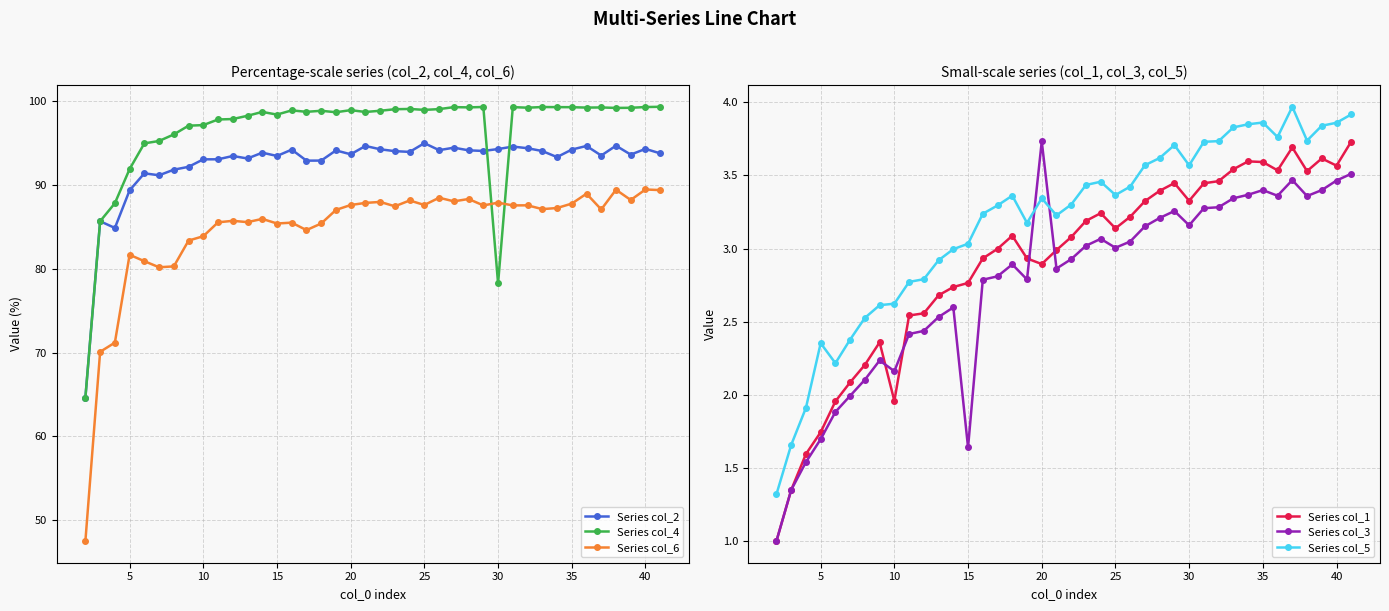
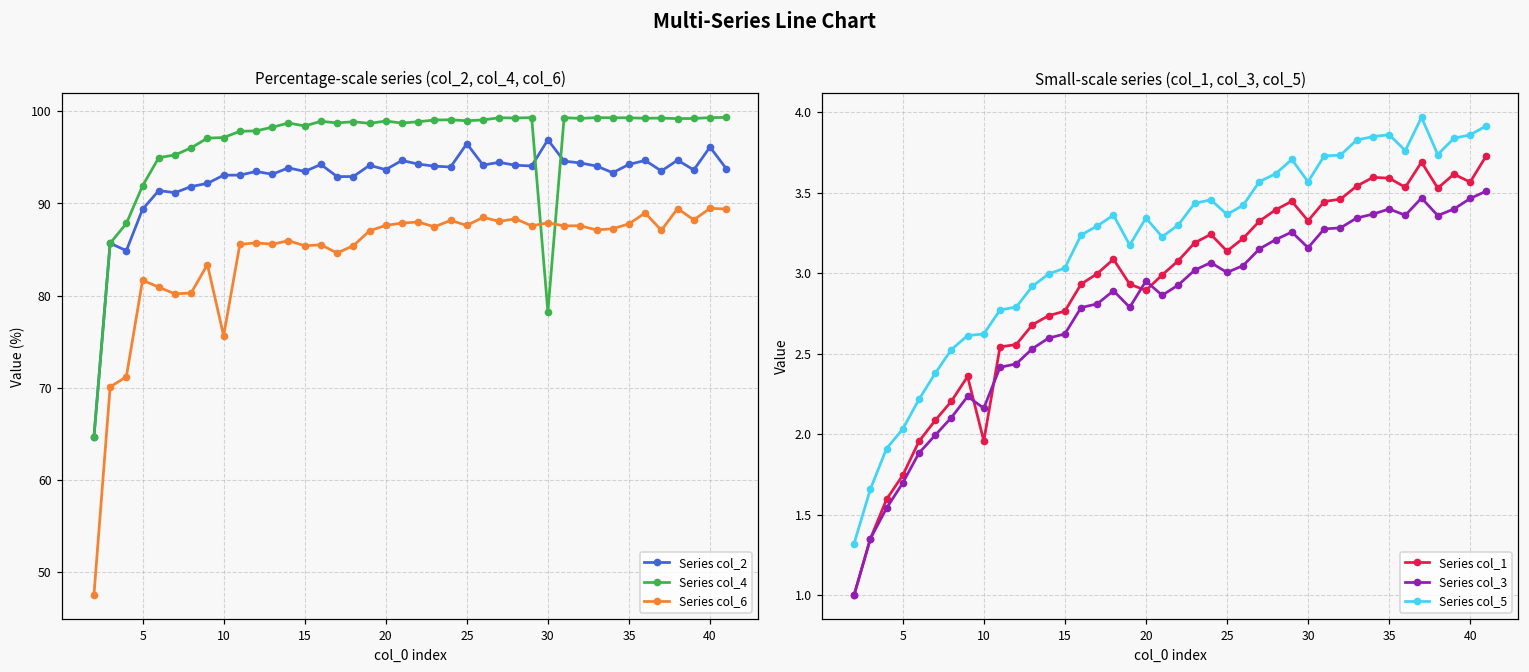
Percentage-scale series (col_2, col_4, col_6), Series col_6, 10: 84 -> 76
Percentage-scale series (col_2, col_4, col_6), Series col_2, 25: 95 -> 96
Percentage-scale series (col_2, col_4, col_6), Series col_2, 30: 94 -> 97
Percentage-scale series (col_2, col_4, col_6), Series col_2, 40: 94 -> 96
Small-scale series (col_1, col_3, col_5), Series col_5, 5: 2.35 -> 2.03
Small-scale series (col_1, col_3, col_5), Series col_3, 15: 1.64 -> 2.62
Small-scale series (col_1, col_3, col_5), Series col_3, 20: 3.73 -> 2.95
